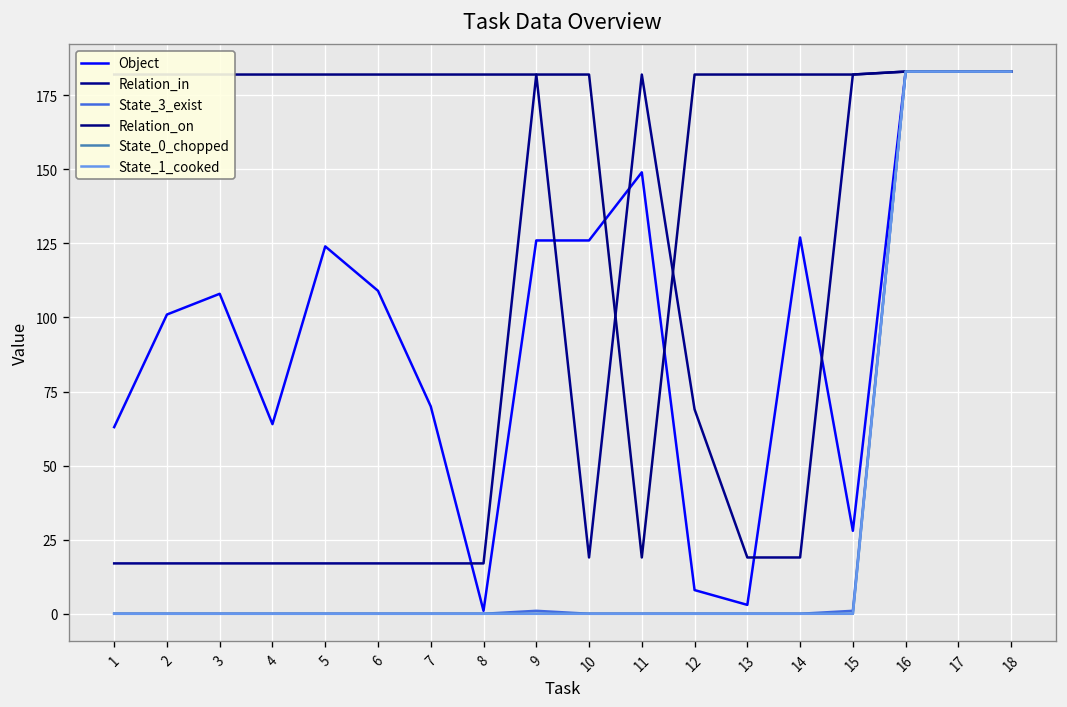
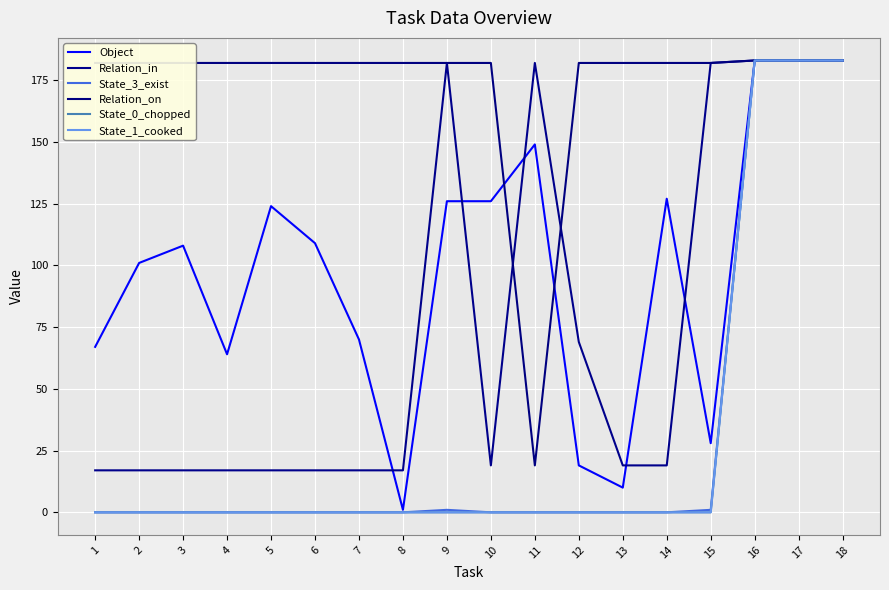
Object, 1: 63 -> 67
Object, 12: 8 -> 19
Object, 13: 3 -> 10
